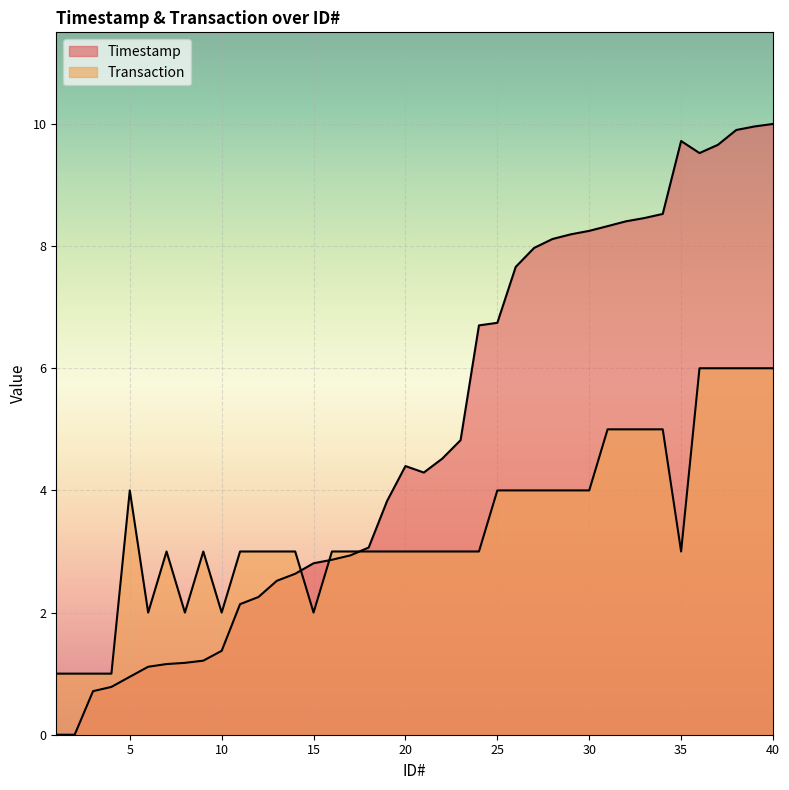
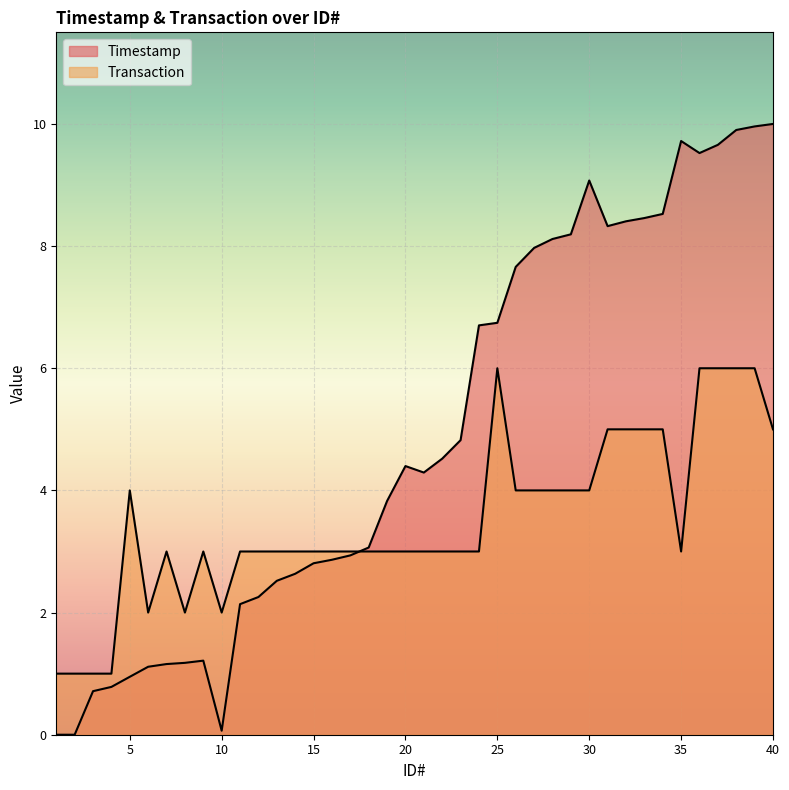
Timestamp, 10: 1.4 -> 0.1
Transaction, 15: 2 -> 3
Transaction, 25: 4 -> 6
Timestamp, 30: 8.2 -> 9.1
Transaction, 40: 6 -> 5
